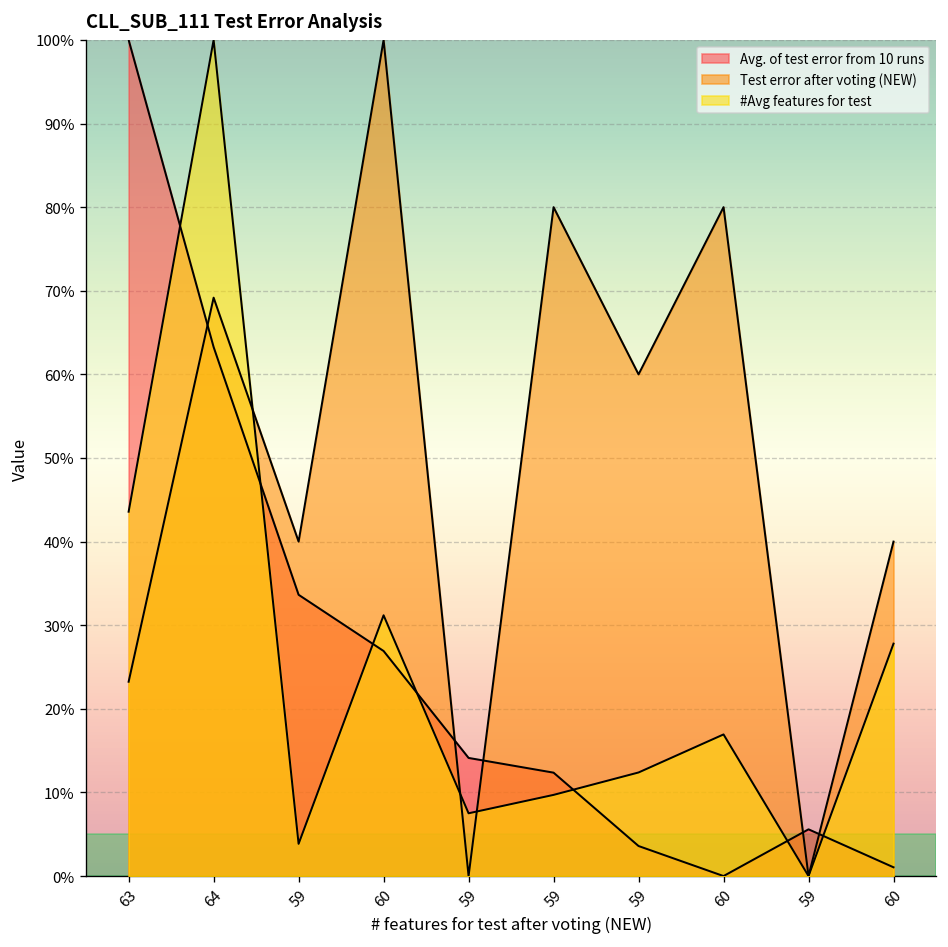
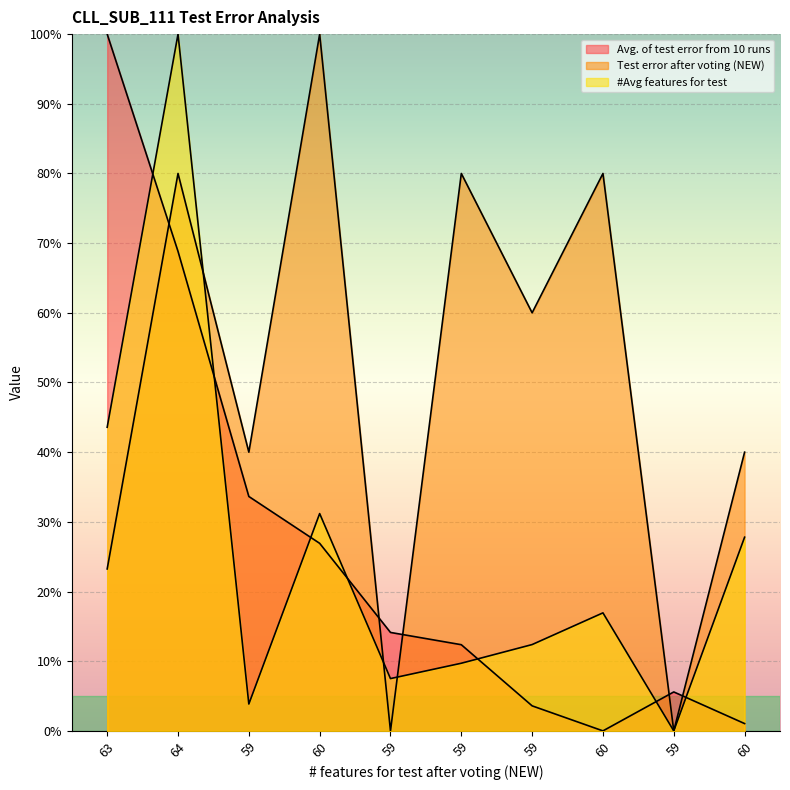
Avg. of test error from 10 runs, 64: 63% -> 69%
Test error after voting (NEW), 64: 69% -> 80%
